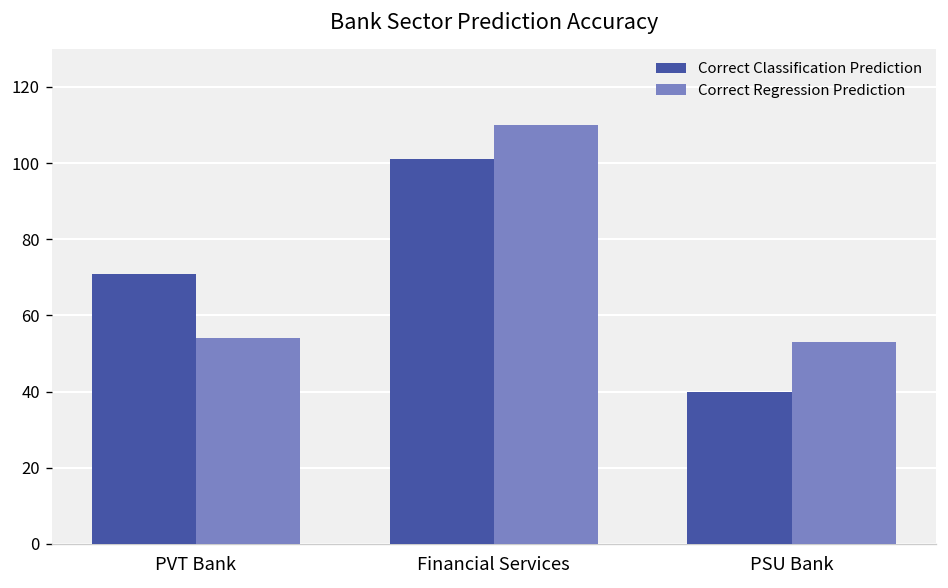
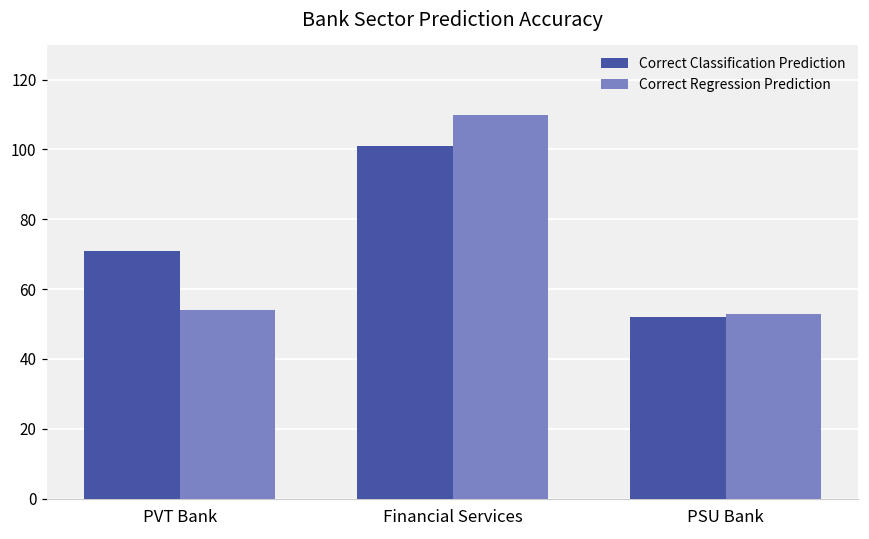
Correct Classification Prediction, PSU Bank: 40 -> 52
